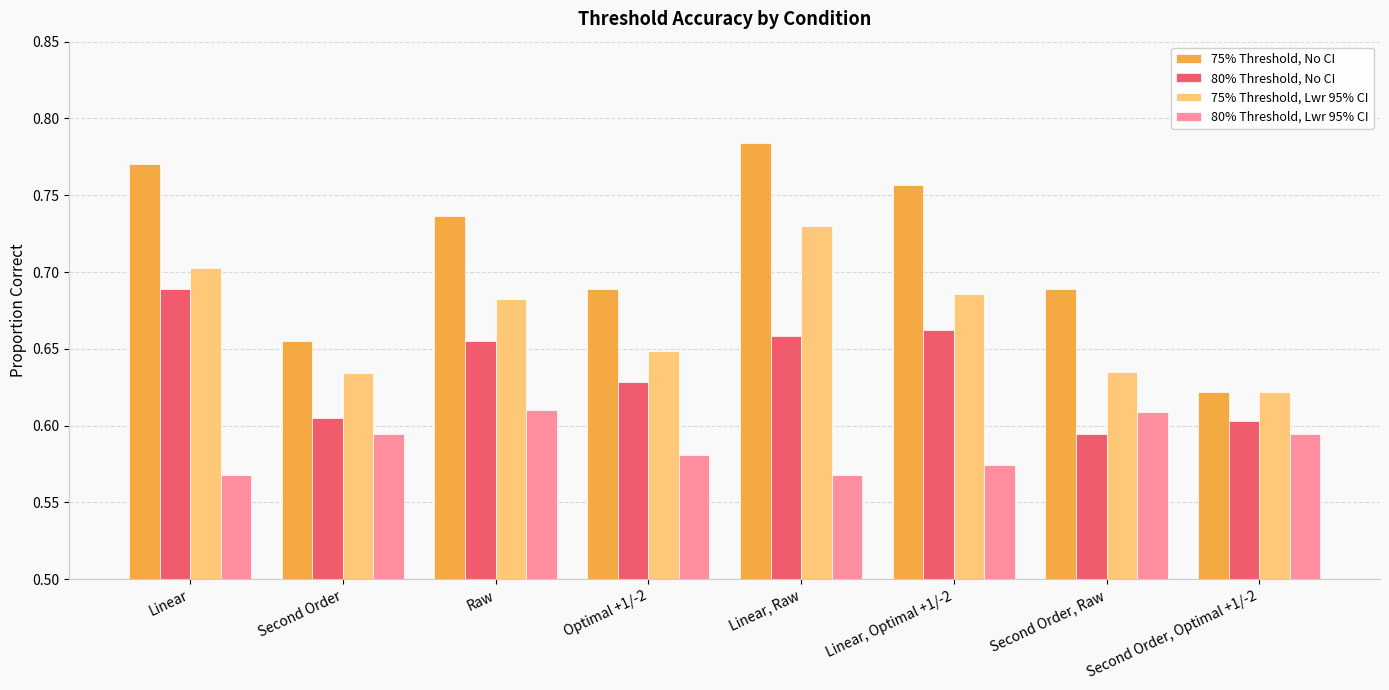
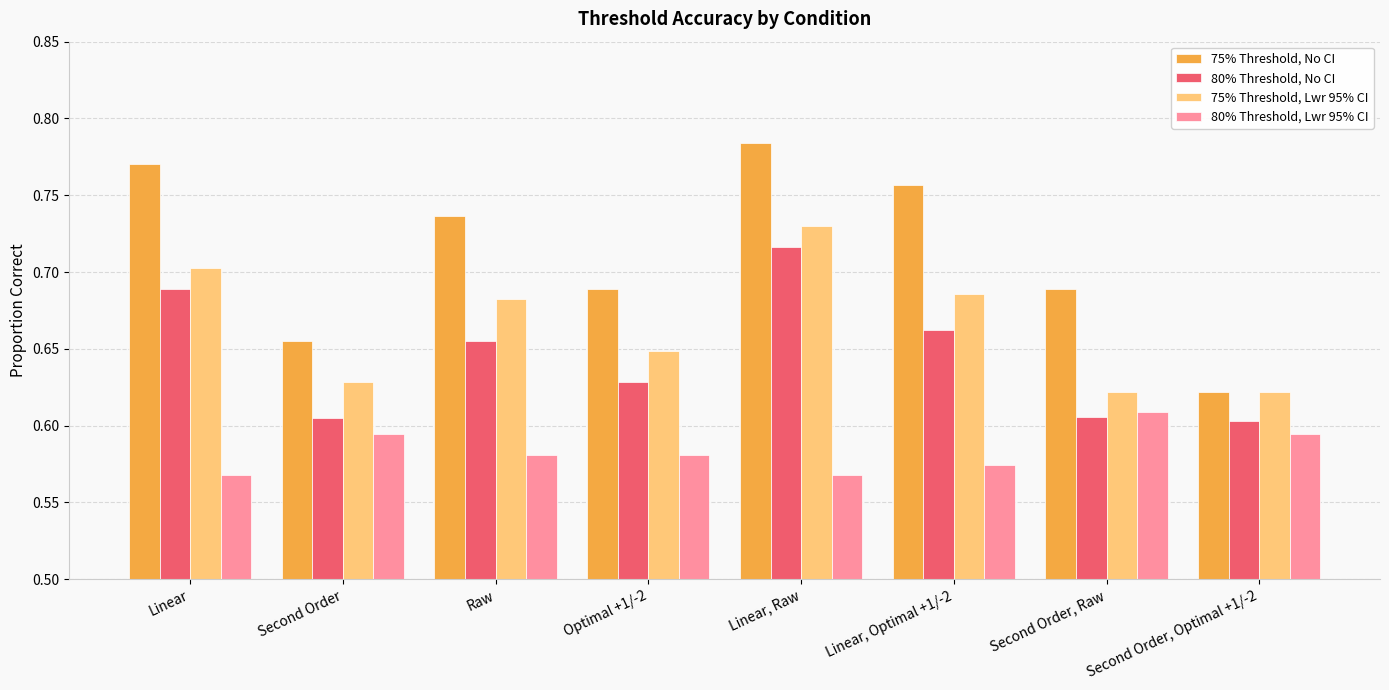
75% Threshold, Lwr 95% CI, Second Order: 0.634 -> 0.628
80% Threshold, Lwr 95% CI, Raw: 0.610 -> 0.581
80% Threshold, No CI, Linear, Raw: 0.659 -> 0.716
80% Threshold, No CI, Second Order, Raw: 0.595 -> 0.605
75% Threshold, Lwr 95% CI, Second Order, Raw: 0.635 -> 0.622
